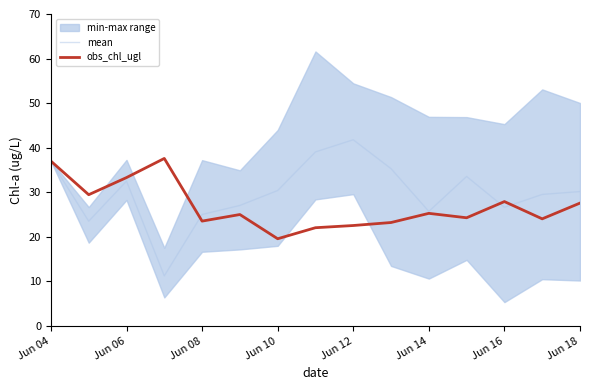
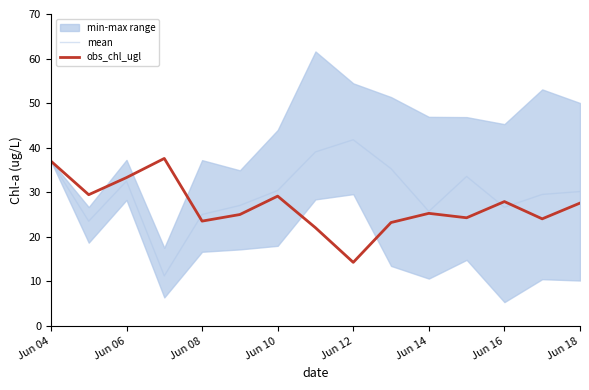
obs_chl_ugl, Jun 10: 20 -> 29
obs_chl_ugl, Jun 12: 23 -> 14
